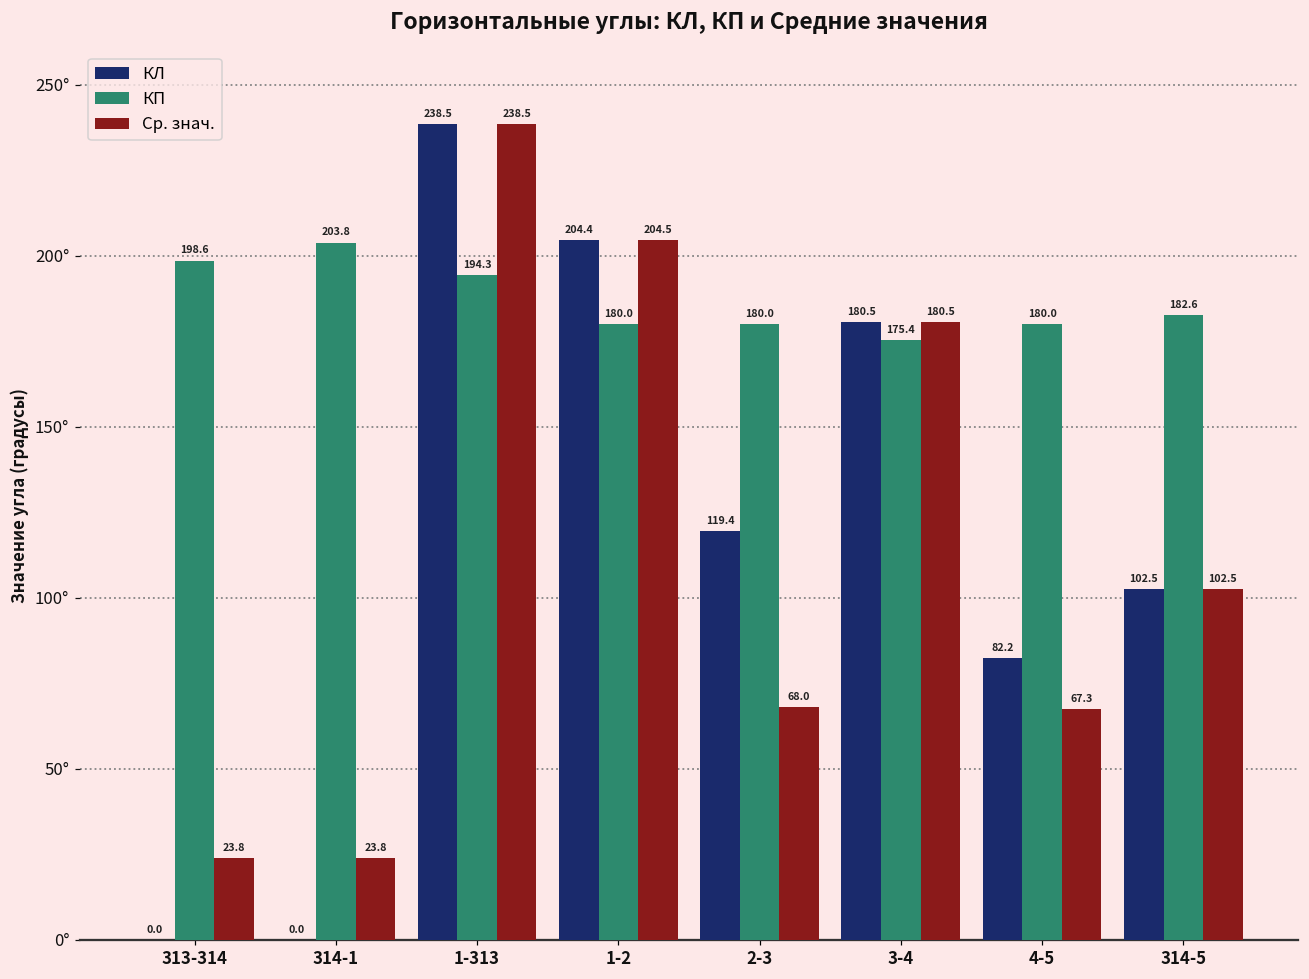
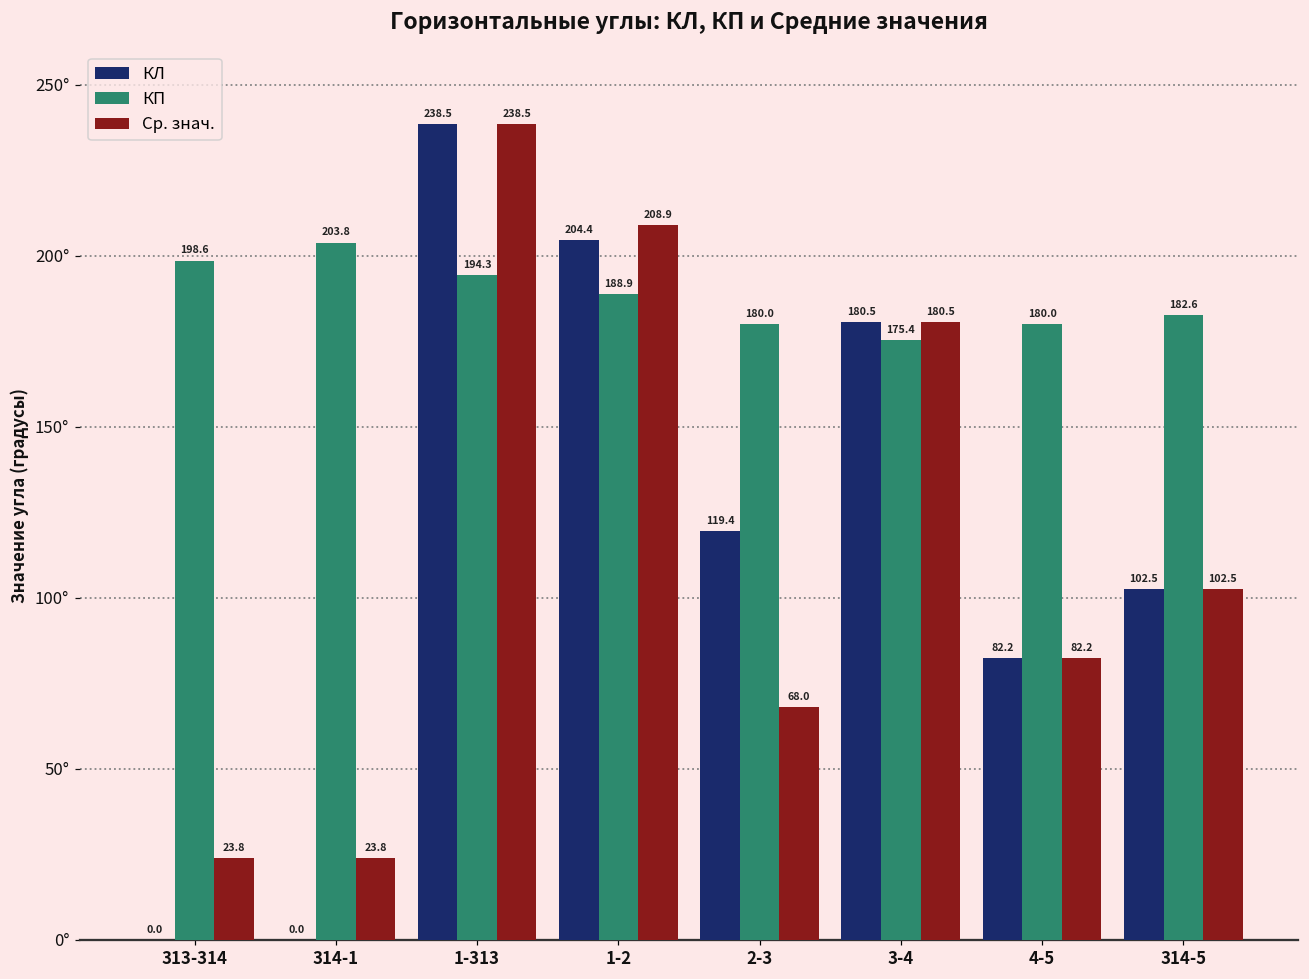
КП, 1-2: 180.0 -> 188.9
Ср. знач., 1-2: 204.5 -> 208.9
Ср. знач., 4-5: 67.3 -> 82.2
